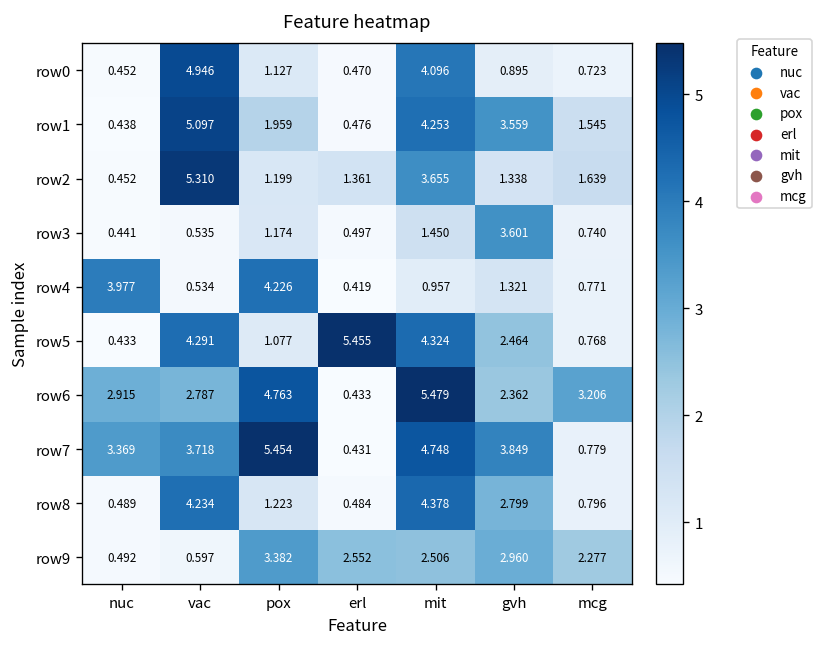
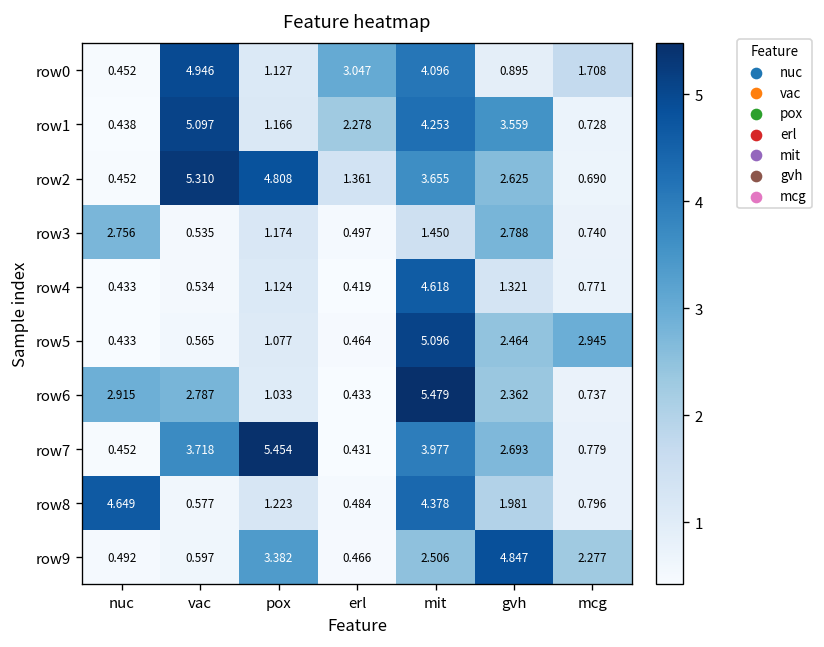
row0, erl: 0.470 -> 3.047
row0, mcg: 0.723 -> 1.708
row1, pox: 1.959 -> 1.166
row1, erl: 0.476 -> 2.278
row1, mcg: 1.545 -> 0.728
row2, pox: 1.199 -> 4.808
row2, gvh: 1.338 -> 2.625
row2, mcg: 1.639 -> 0.690
row3, nuc: 0.441 -> 2.756
row3, gvh: 3.601 -> 2.788
row4, nuc: 3.977 -> 0.433
row4, pox: 4.226 -> 1.124
row4, mit: 0.957 -> 4.618
row5, vac: 4.291 -> 0.565
row5, erl: 5.455 -> 0.464
row5, mit: 4.324 -> 5.096
row5, mcg: 0.768 -> 2.945
row6, pox: 4.763 -> 1.033
row6, mcg: 3.206 -> 0.737
row7, nuc: 3.369 -> 0.452
row7, mit: 4.748 -> 3.977
row7, gvh: 3.849 -> 2.693
row8, nuc: 0.489 -> 4.649
row8, vac: 4.234 -> 0.577
row8, gvh: 2.799 -> 1.981
row9, erl: 2.552 -> 0.466
row9, gvh: 2.960 -> 4.847
